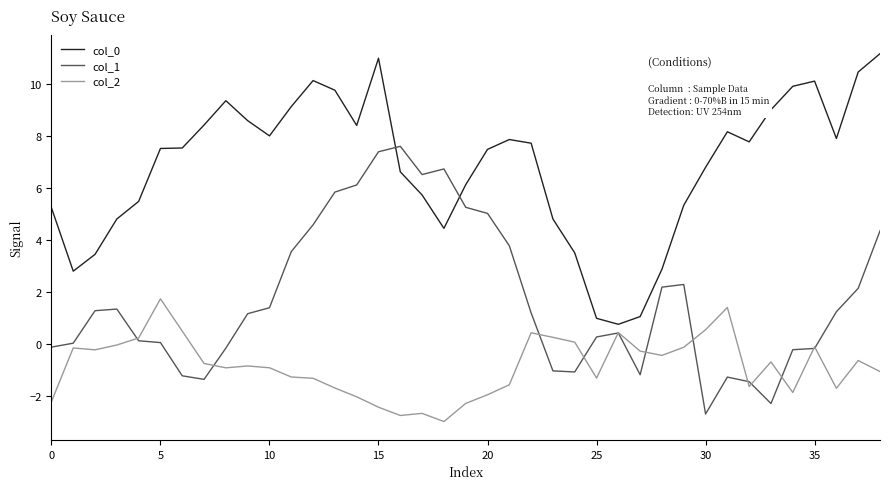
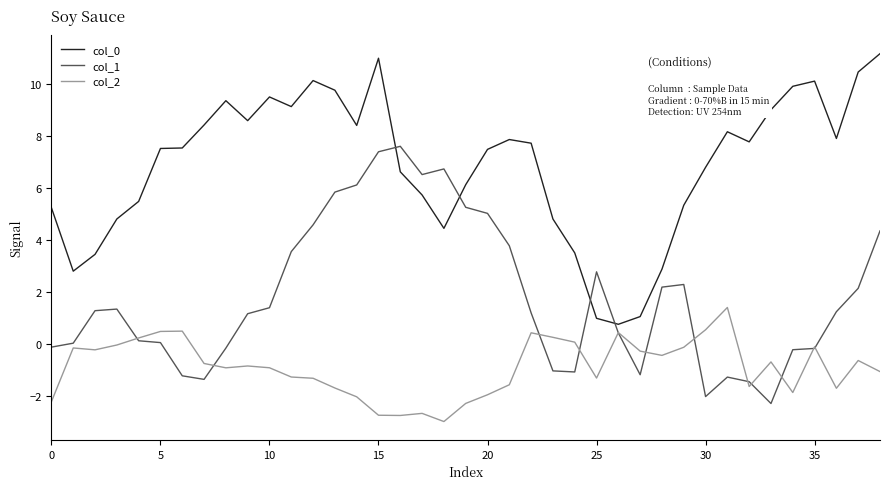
col_2, 5: 1.7 -> 0.5
col_0, 10: 8.0 -> 9.5
col_2, 15: -2.4 -> -2.8
col_1, 25: 0.3 -> 2.8
col_1, 30: -2.7 -> -2.0
